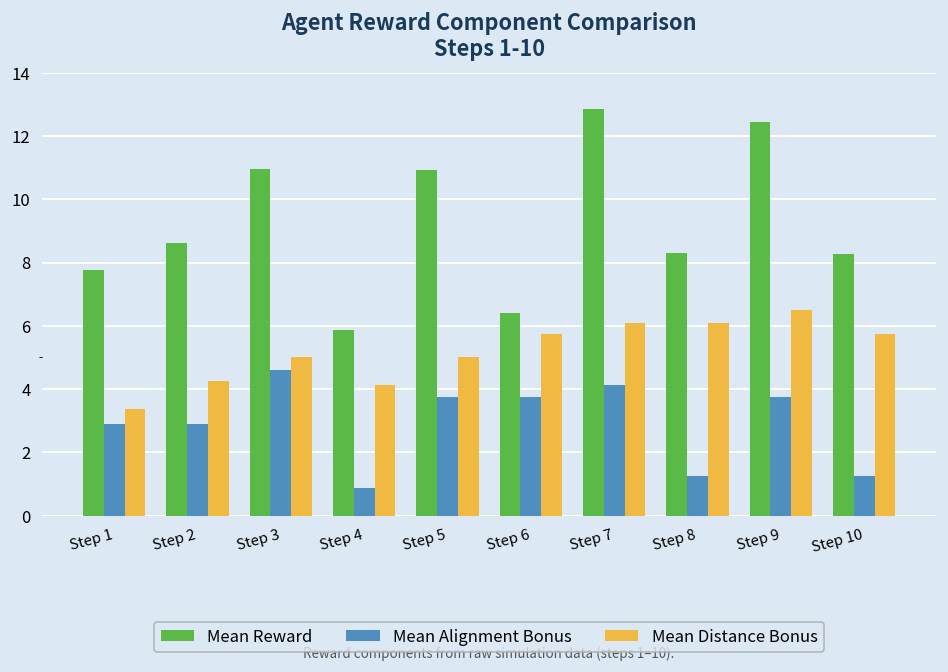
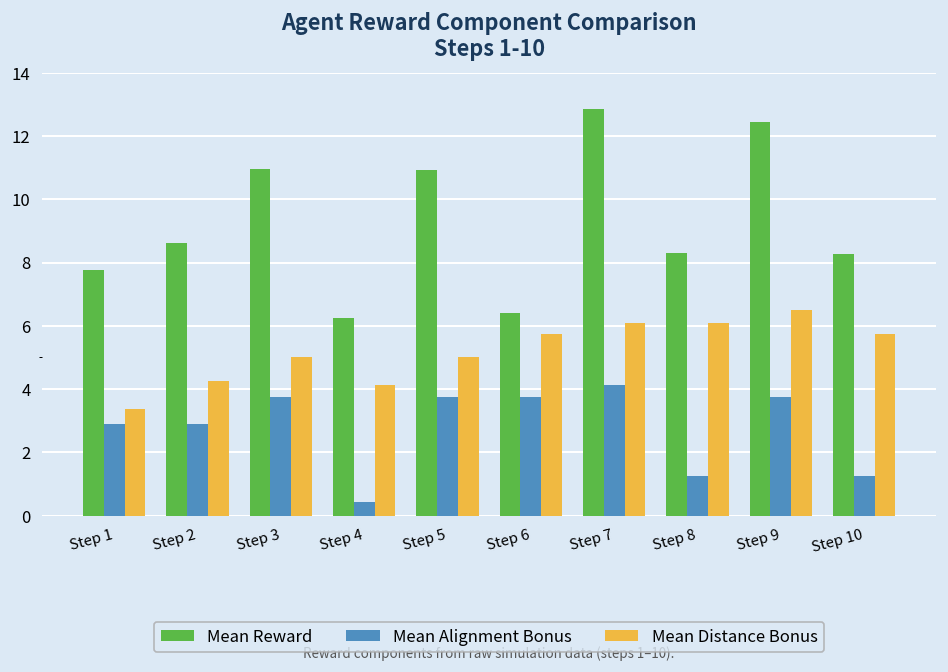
Mean Alignment Bonus, Step 3: 4.6 -> 3.8
Mean Reward, Step 4: 5.9 -> 6.2
Mean Alignment Bonus, Step 4: 0.9 -> 0.4
